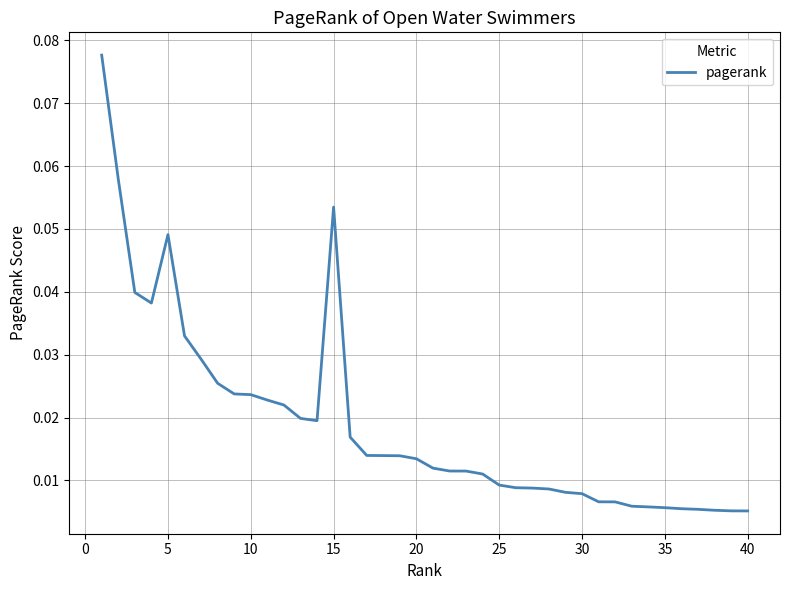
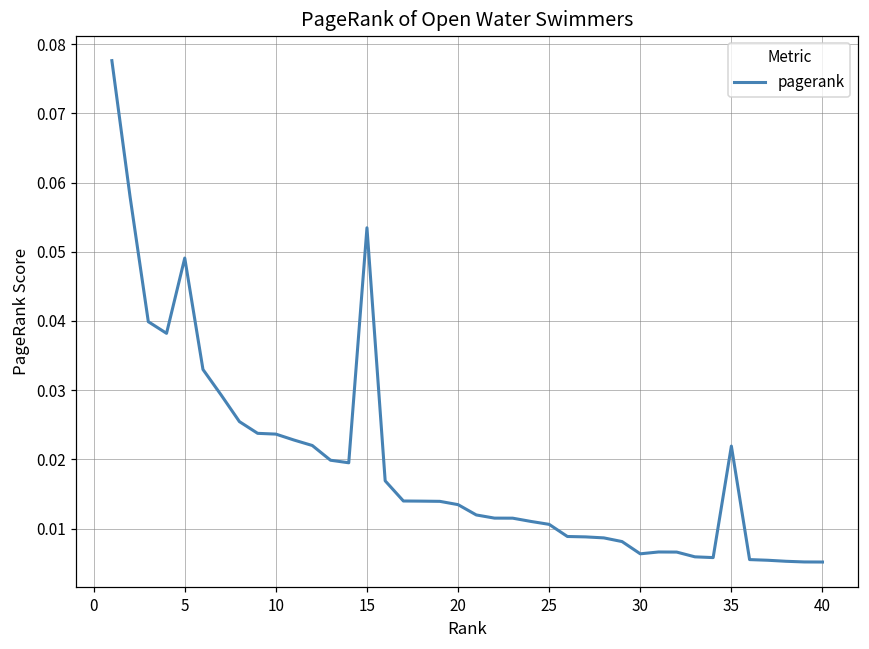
25: 0.009 -> 0.011
30: 0.008 -> 0.006
35: 0.006 -> 0.022
